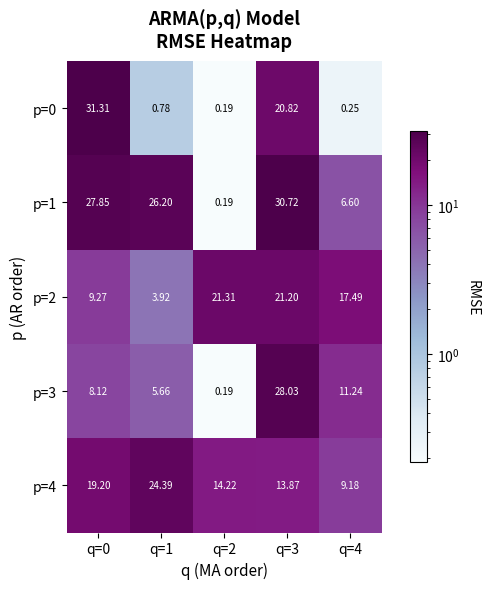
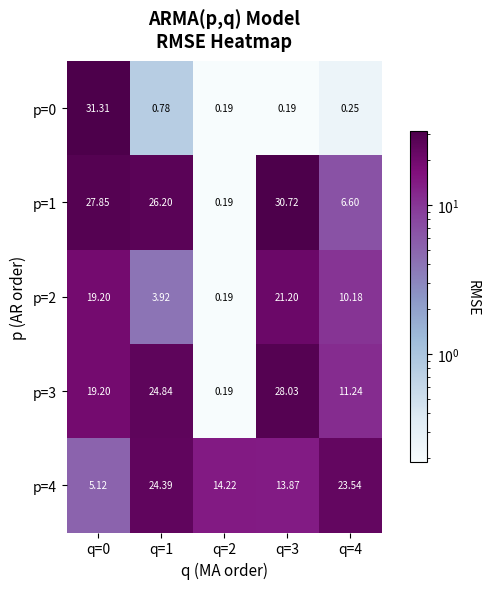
p=0, q=3: 20.82 -> 0.19
p=2, q=0: 9.27 -> 19.20
p=2, q=2: 21.31 -> 0.19
p=2, q=4: 17.49 -> 10.18
p=3, q=0: 8.12 -> 19.20
p=3, q=1: 5.66 -> 24.84
p=4, q=0: 19.20 -> 5.12
p=4, q=4: 9.18 -> 23.54
